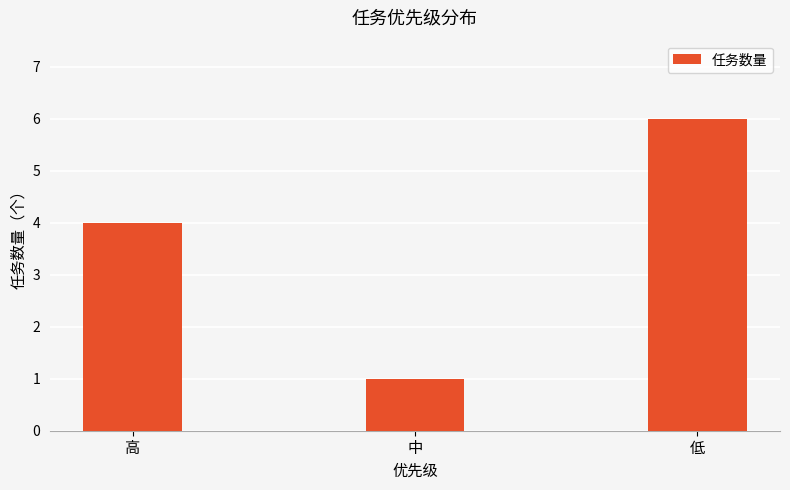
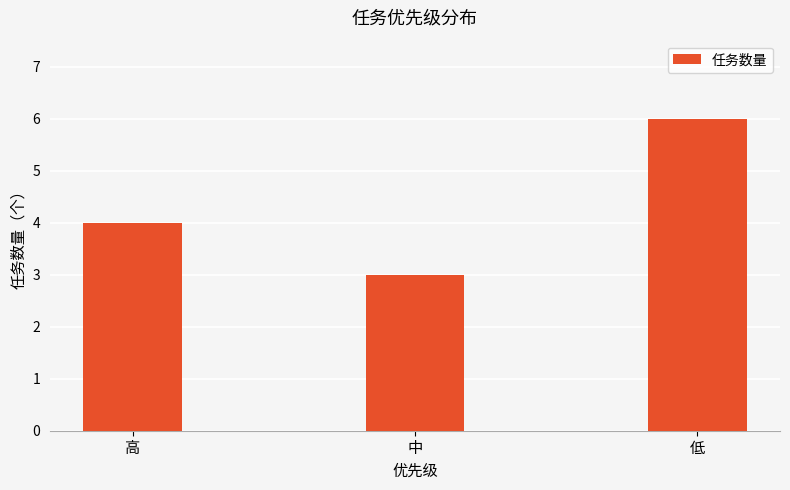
中: 1 -> 3
